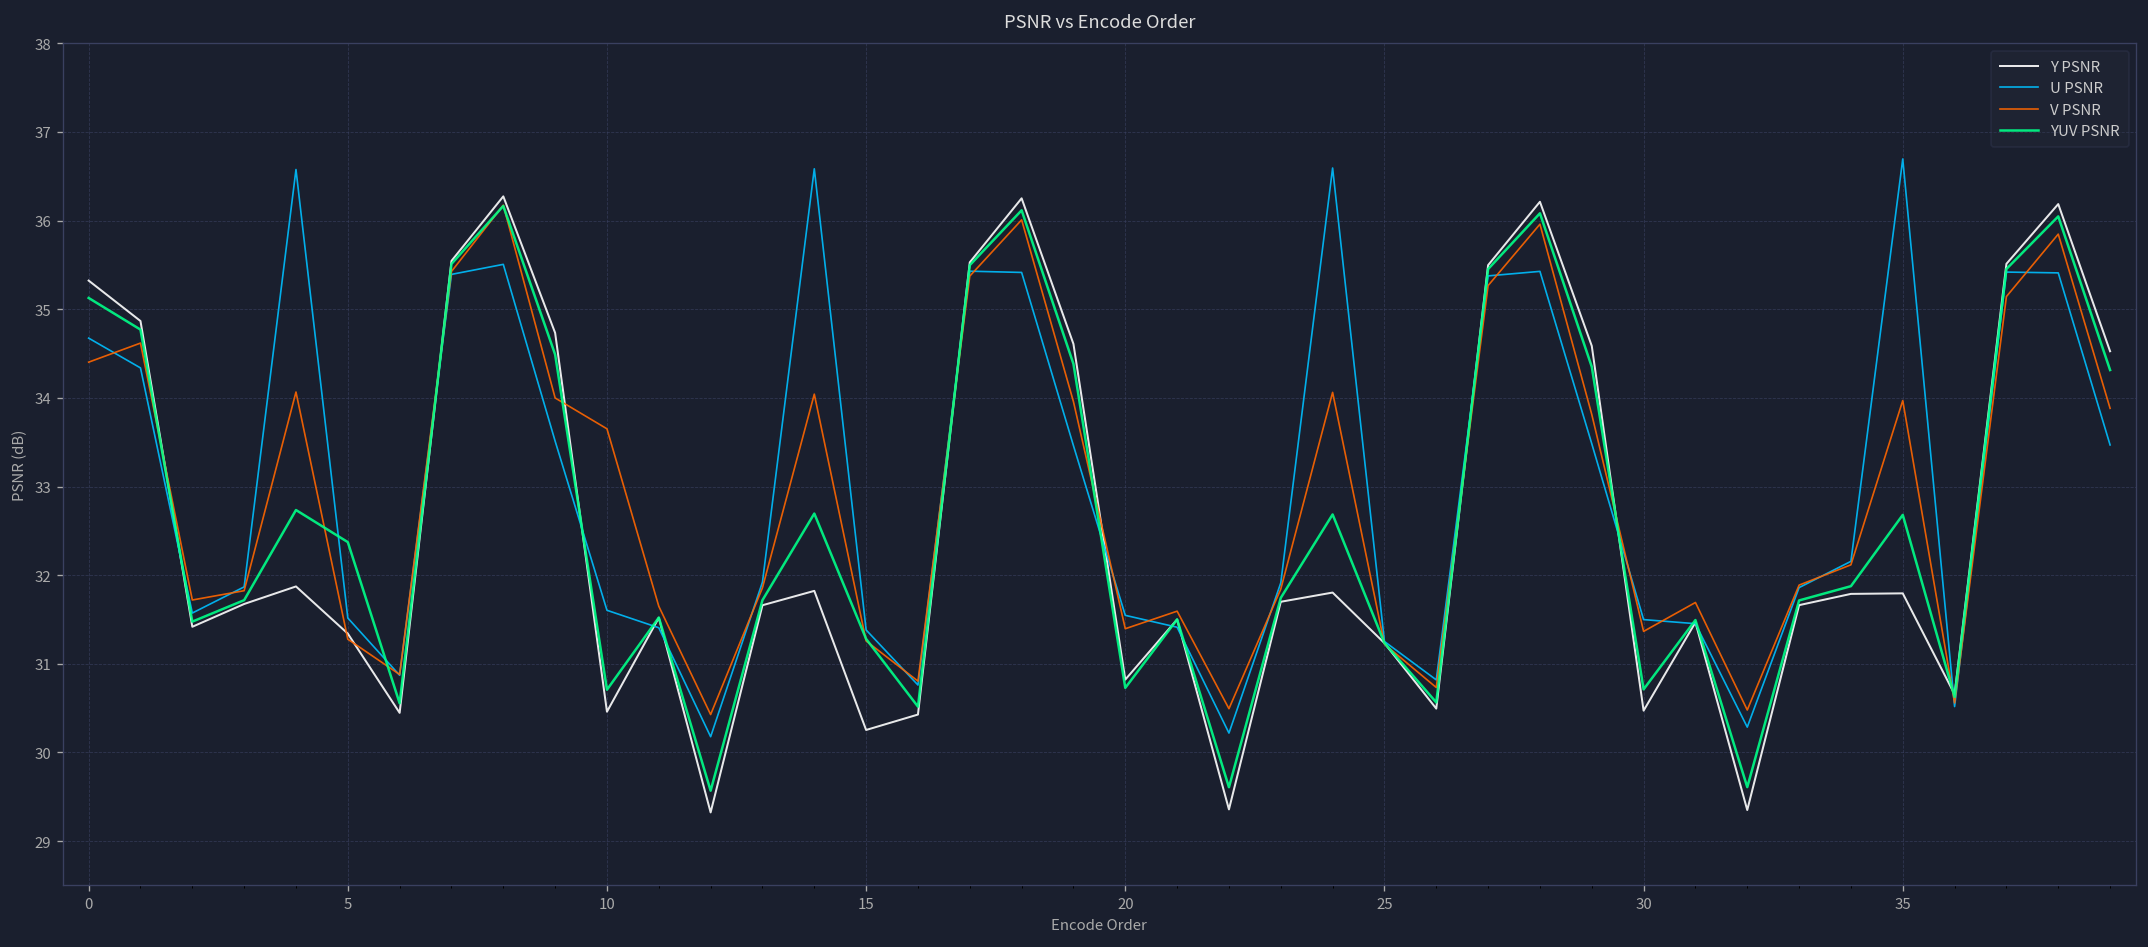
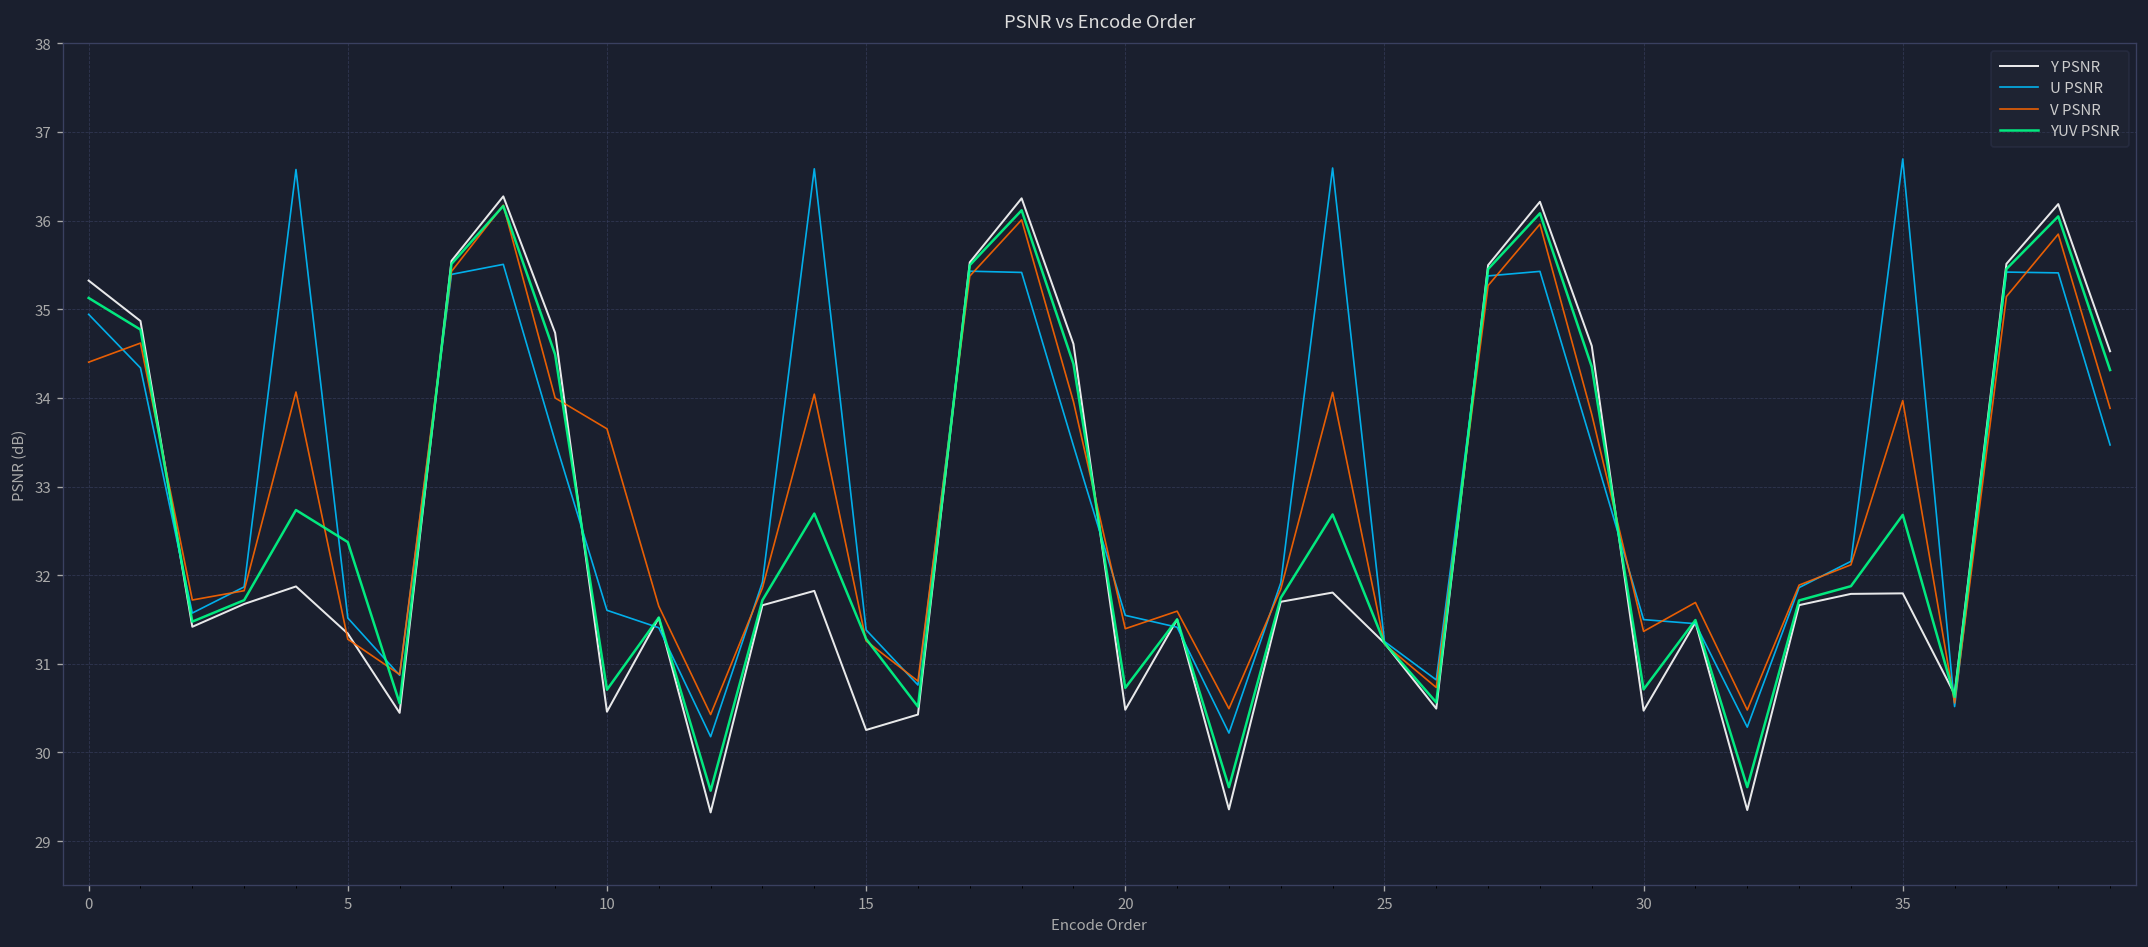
U PSNR, 0: 34.7 -> 34.9
Y PSNR, 20: 30.8 -> 30.5
